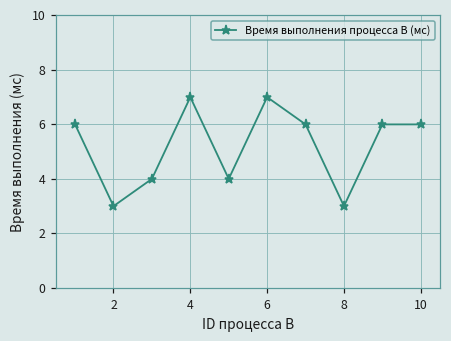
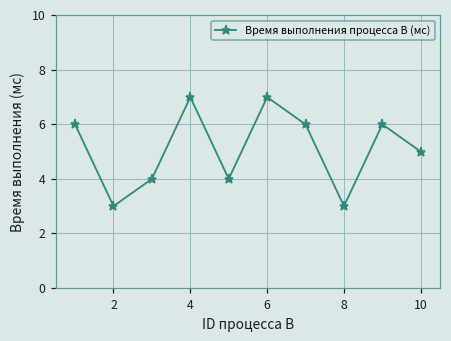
10: 6 -> 5
